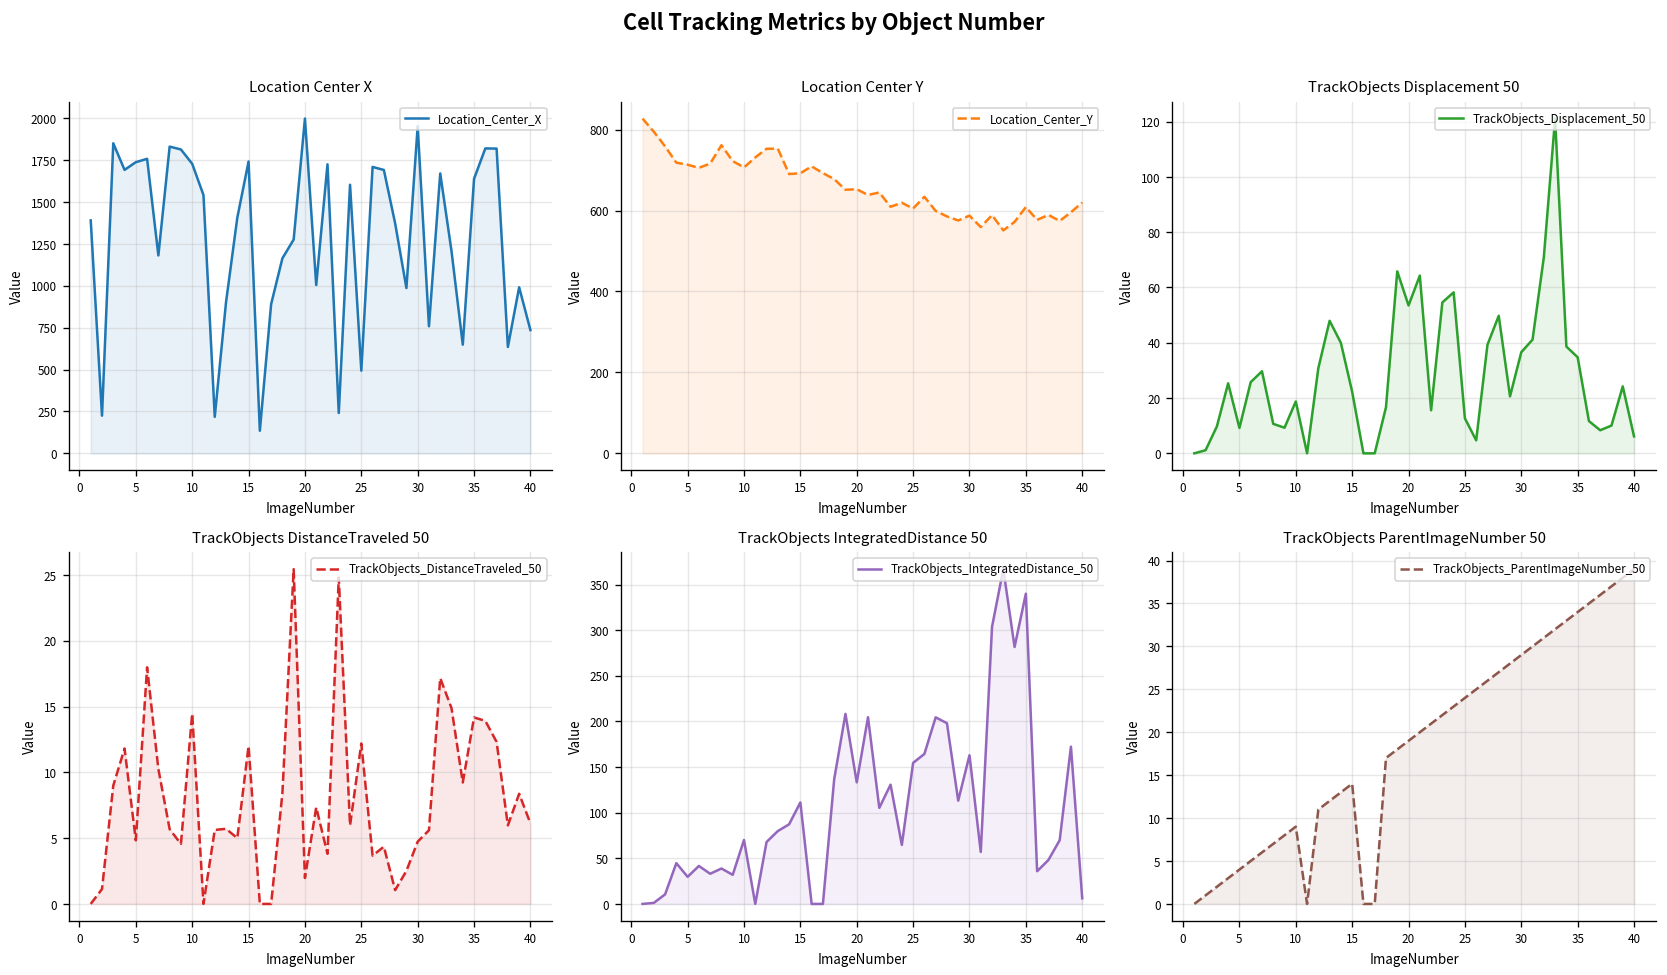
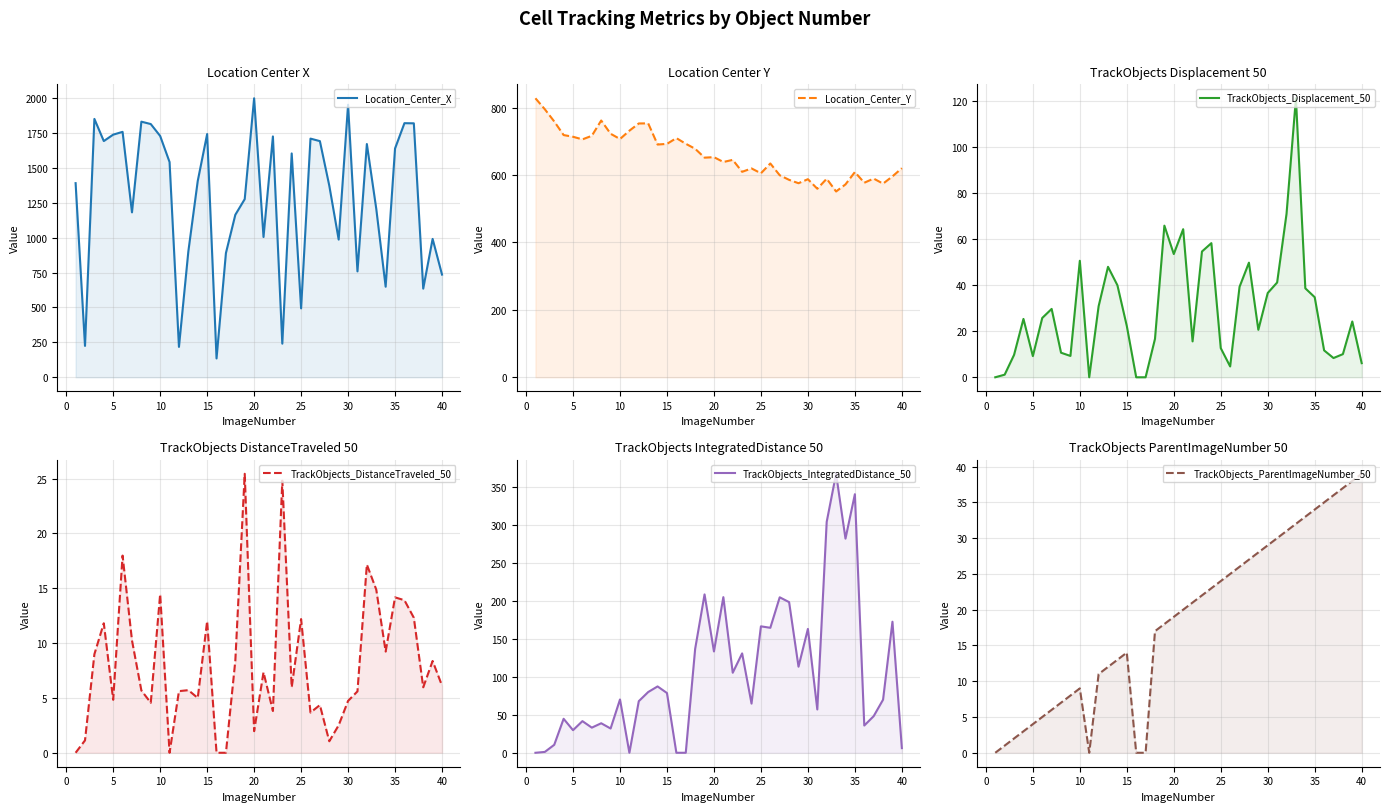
TrackObjects Displacement 50, 10: 19 -> 51
TrackObjects IntegratedDistance 50, 15: 110 -> 80
TrackObjects IntegratedDistance 50, 25: 150 -> 170
